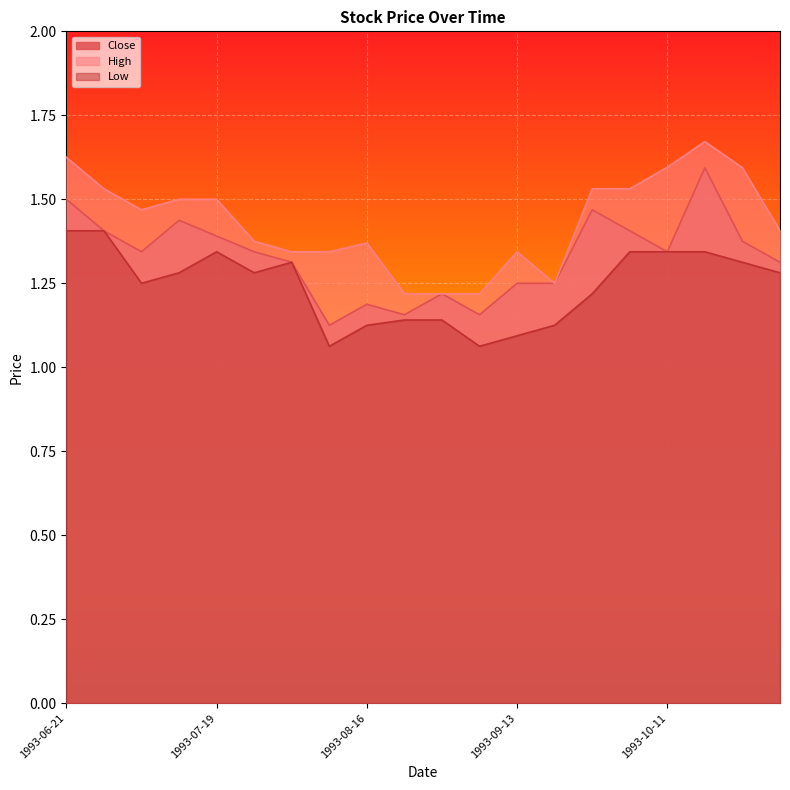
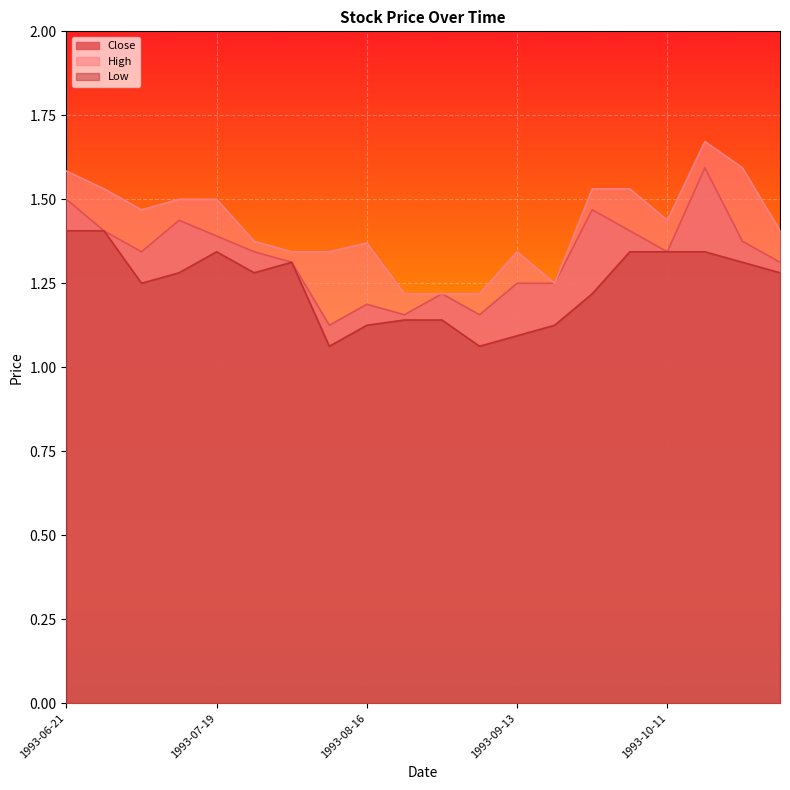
High, 1993-06-21: 1.63 -> 1.58
High, 1993-10-11: 1.60 -> 1.44
